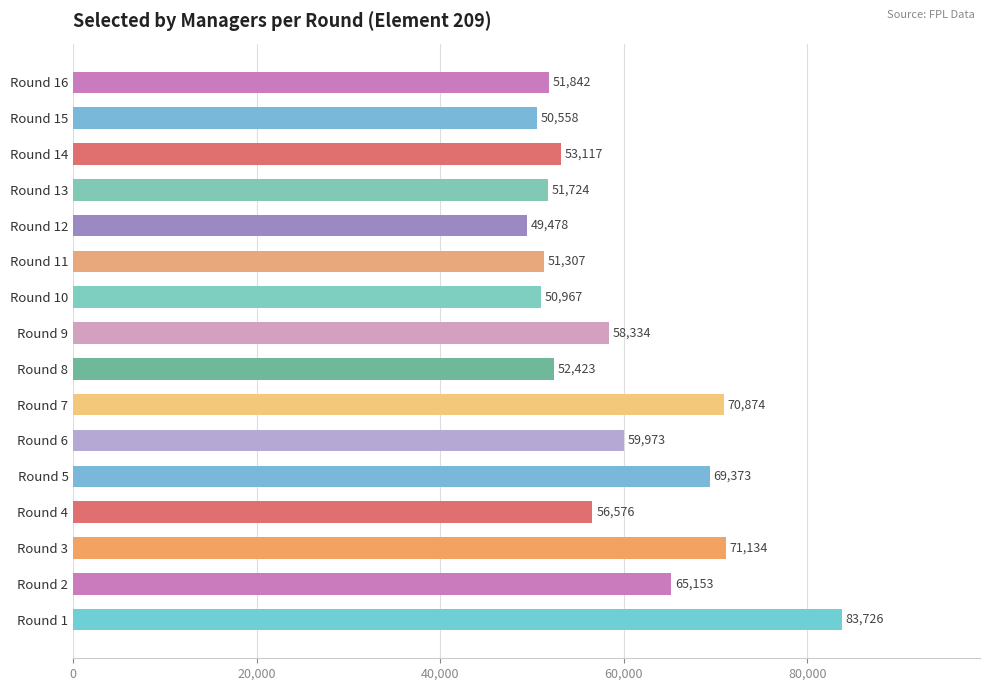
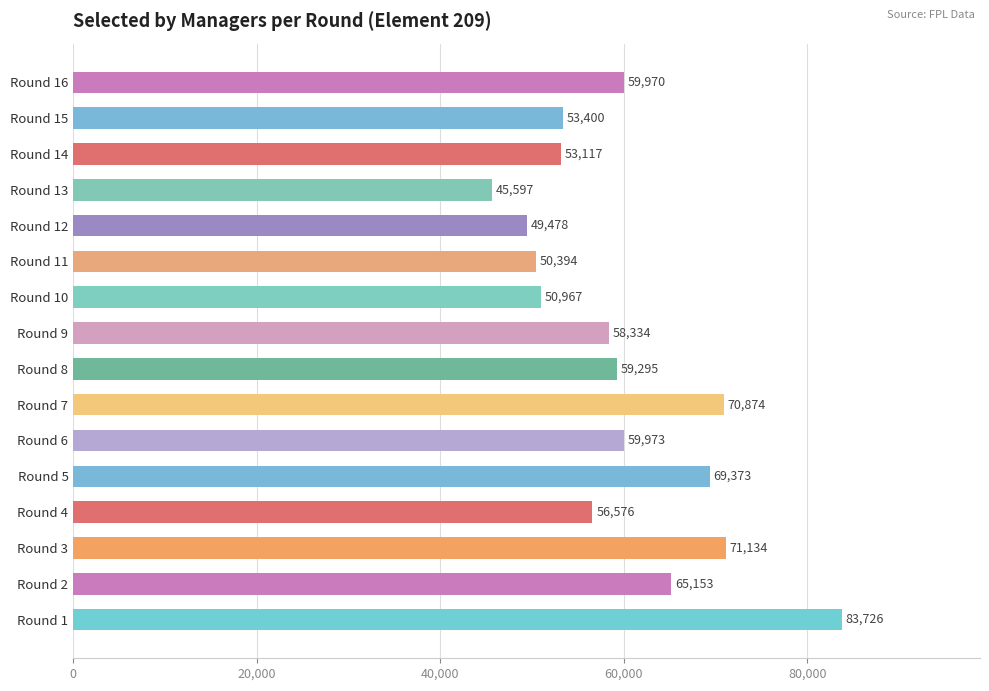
Round 16: 51,842 -> 59,970
Round 15: 50,558 -> 53,400
Round 13: 51,724 -> 45,597
Round 11: 51,307 -> 50,394
Round 8: 52,423 -> 59,295
